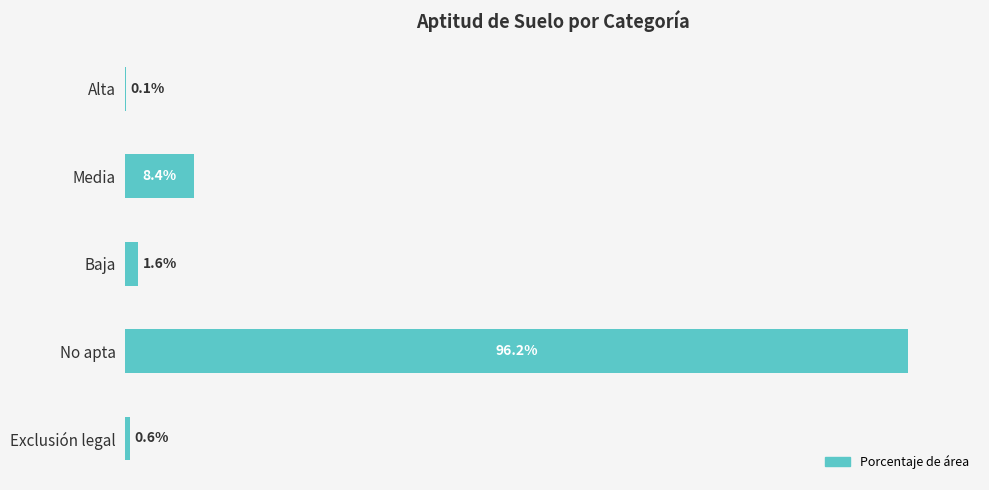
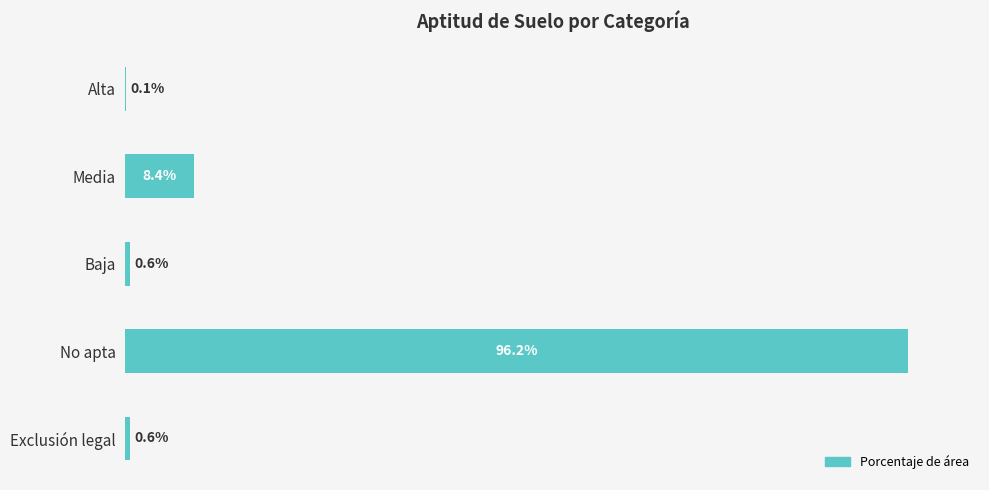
Baja: 1.6% -> 0.6%
